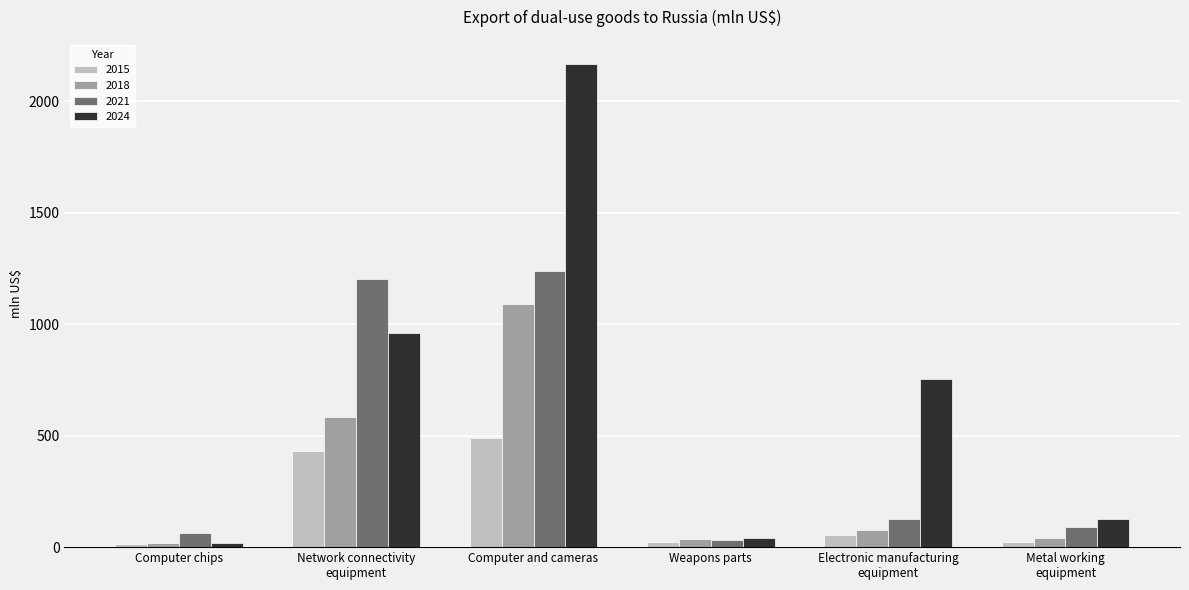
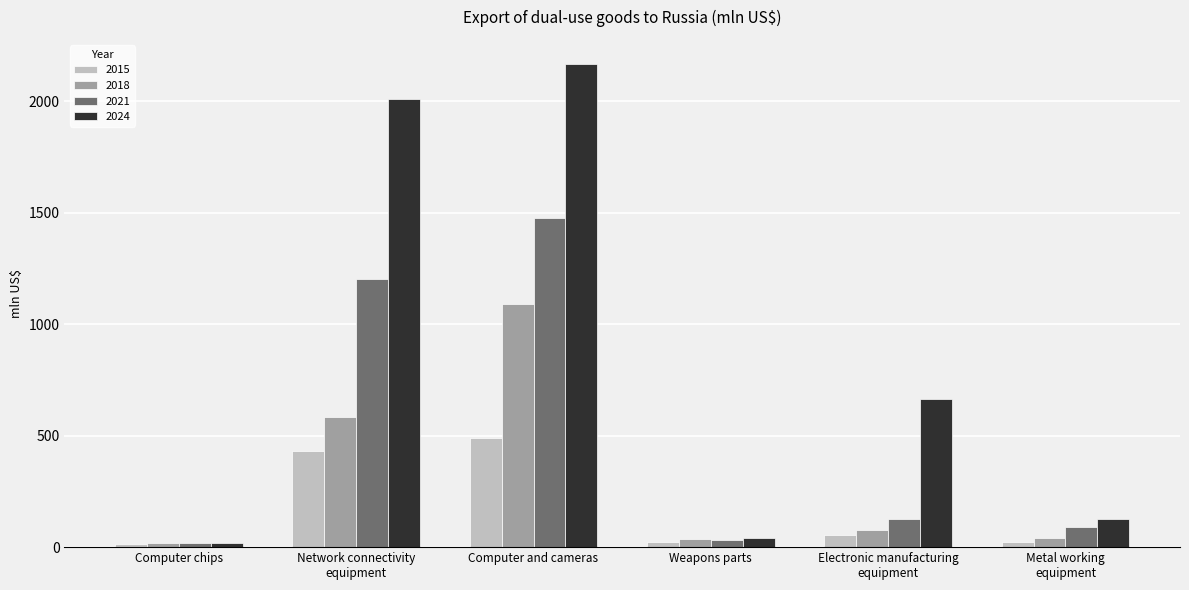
2021, Computer chips: 60 -> 20
2024, Network connectivity equipment: 960 -> 2010
2021, Computer and cameras: 1240 -> 1480
2024, Electronic manufacturing equipment: 750 -> 670
